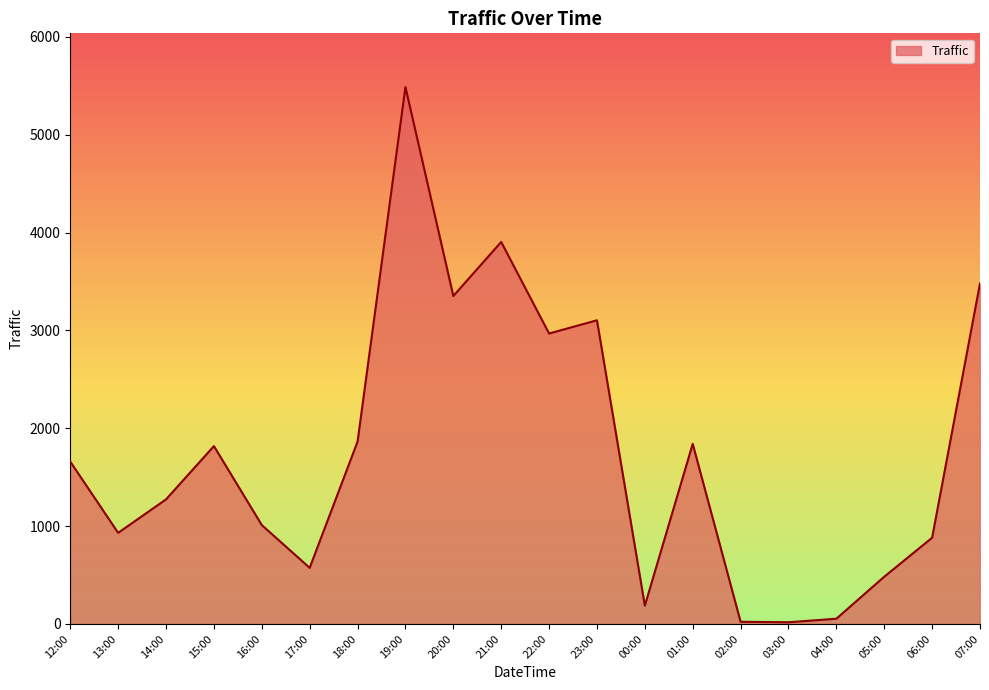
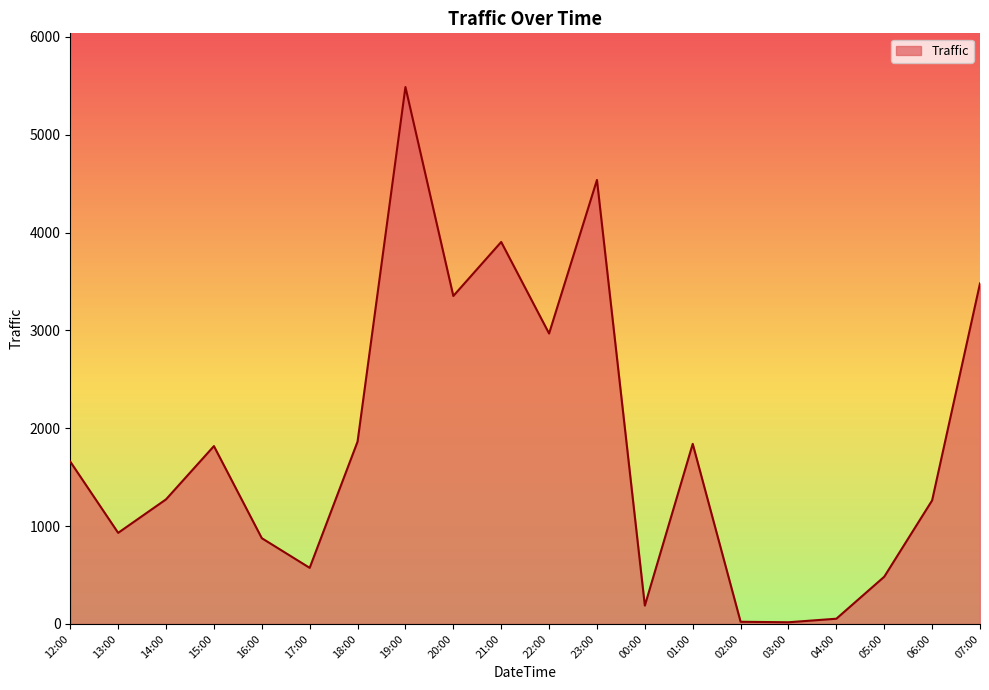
16:00: 1000 -> 900
23:00: 3100 -> 4500
06:00: 900 -> 1300
